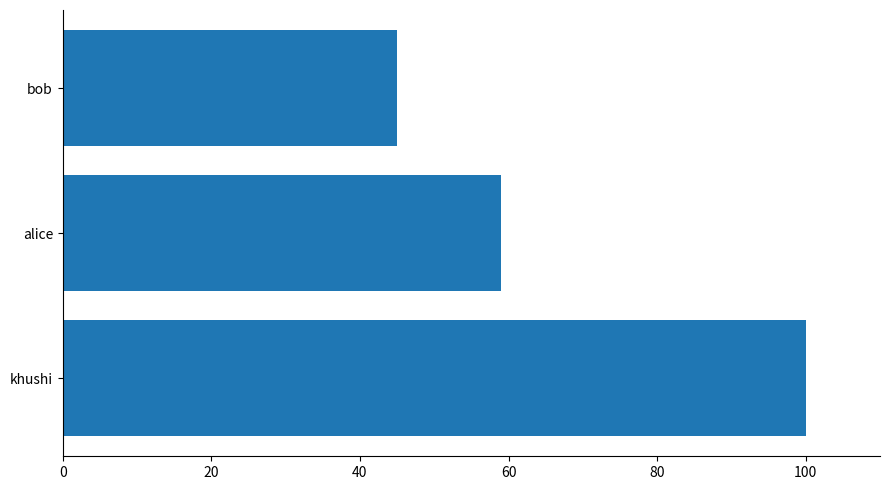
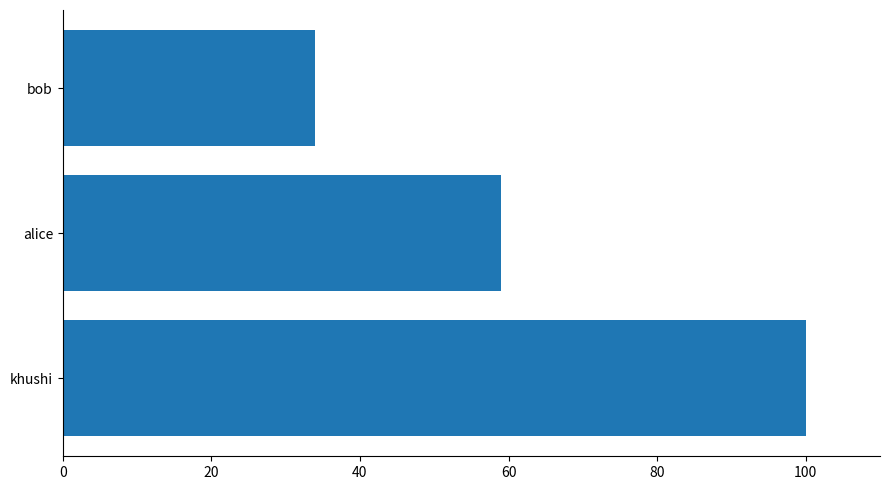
bob: 45 -> 34
